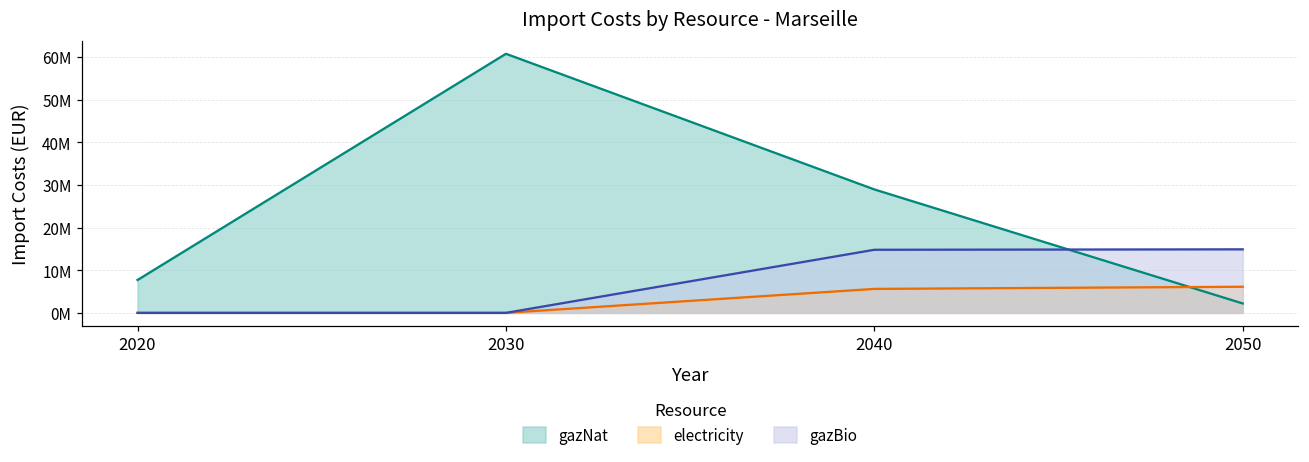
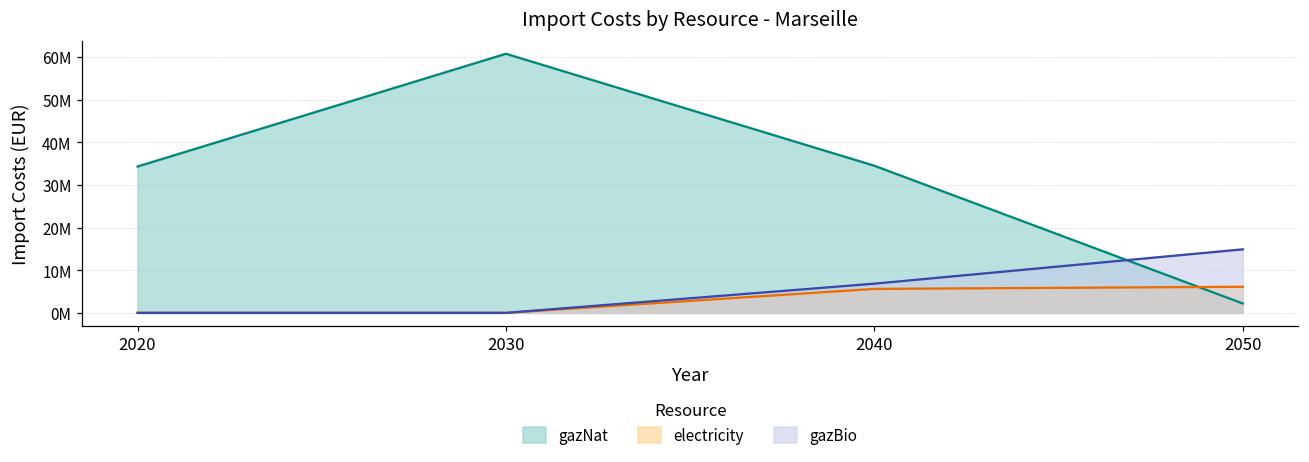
gazNat, 2020: 8000000 -> 34000000
gazNat, 2040: 29000000 -> 35000000
gazBio, 2040: 15000000 -> 7000000
